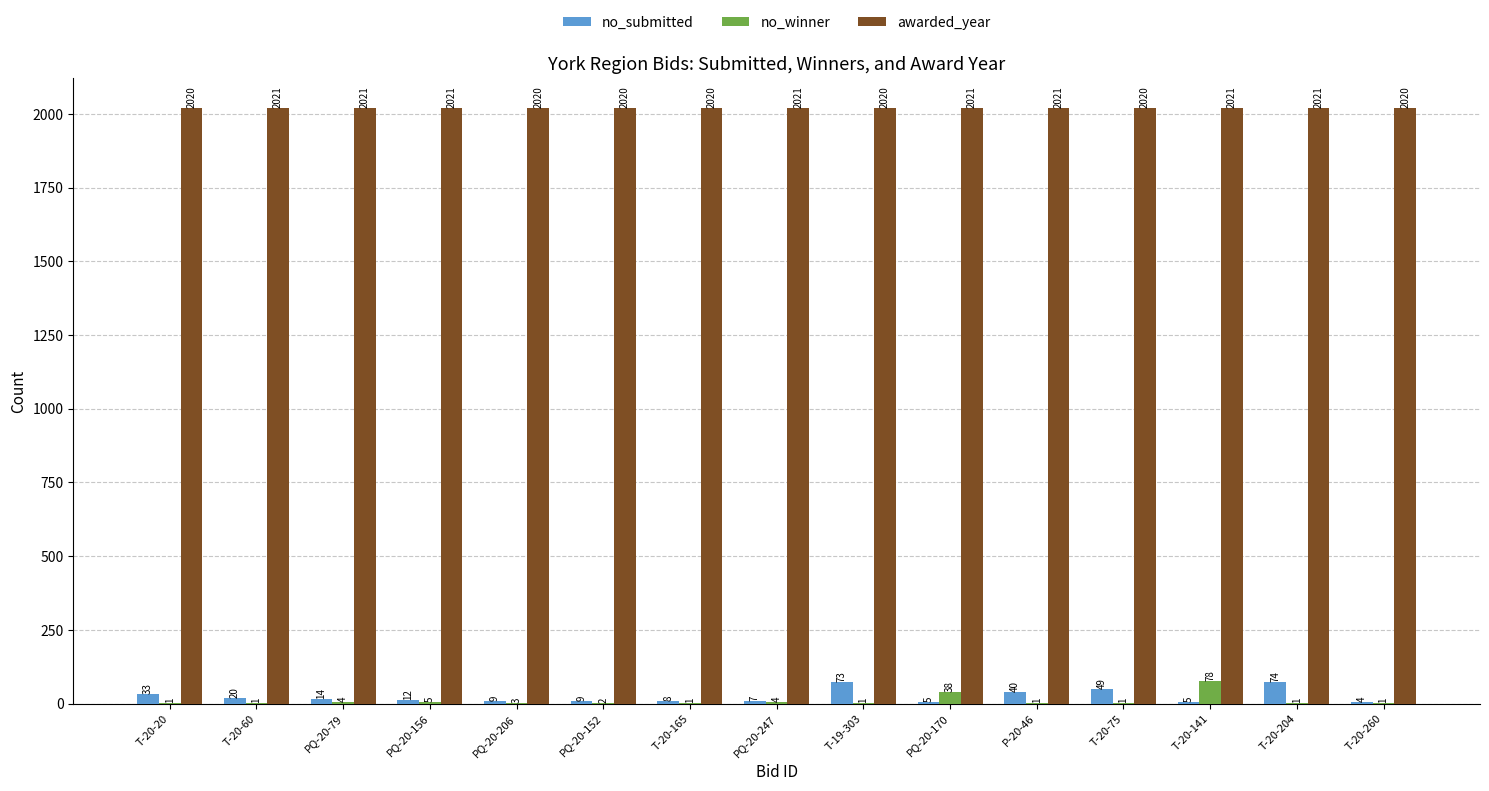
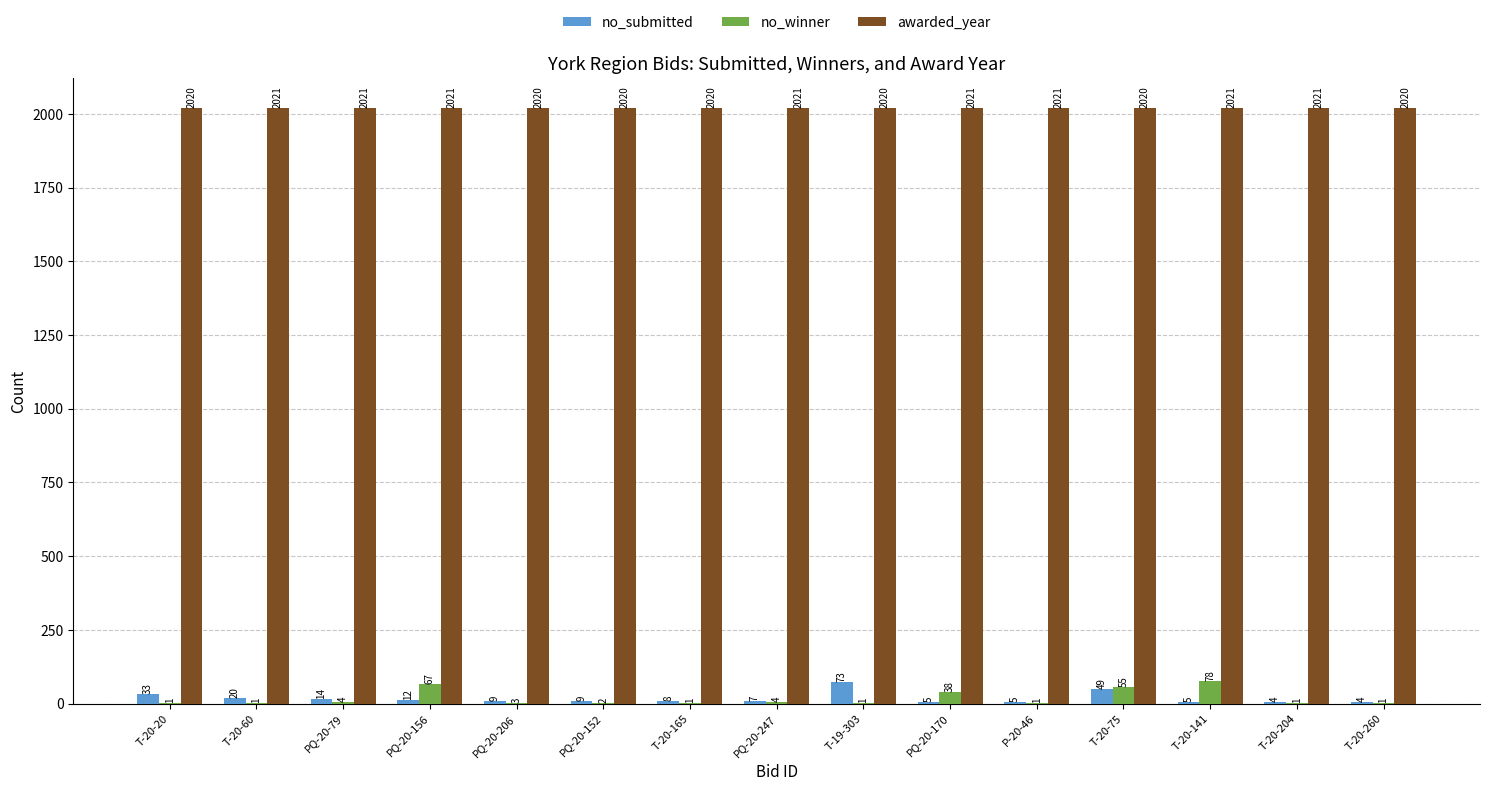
no_winner, PQ-20-156: 5 -> 67
no_submitted, P-20-46: 40 -> 5
no_winner, T-20-75: 1 -> 55
no_submitted, T-20-204: 74 -> 4
